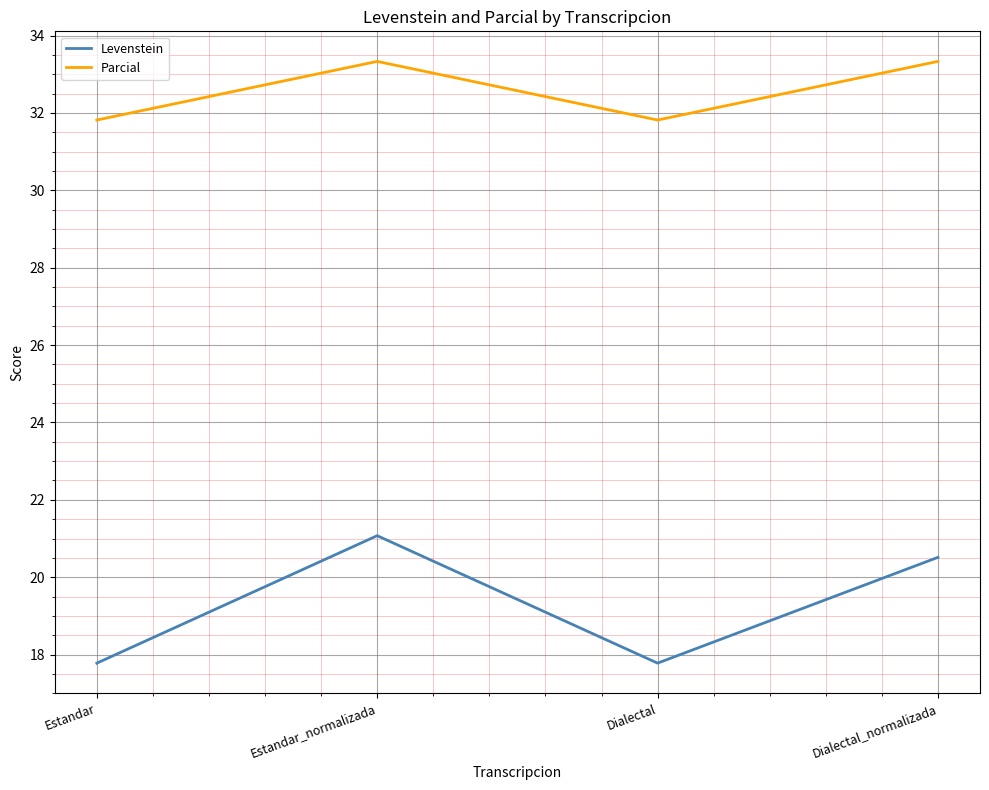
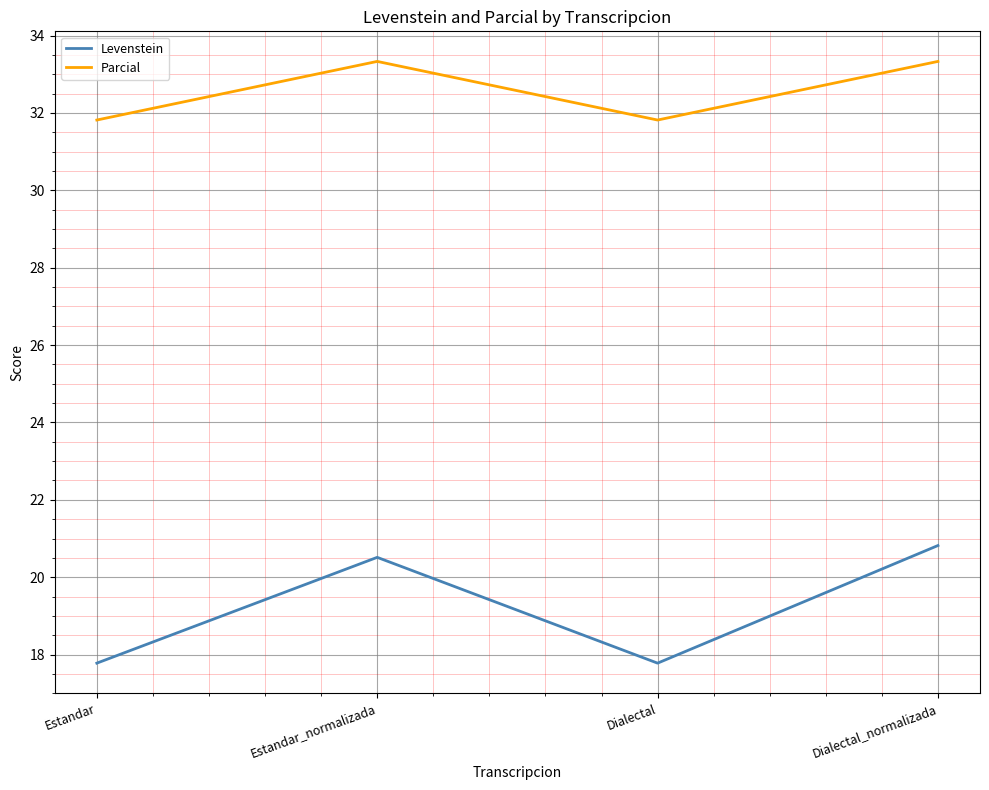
Levenstein, Estandar_normalizada: 21.1 -> 20.5
Levenstein, Dialectal_normalizada: 20.5 -> 20.8
